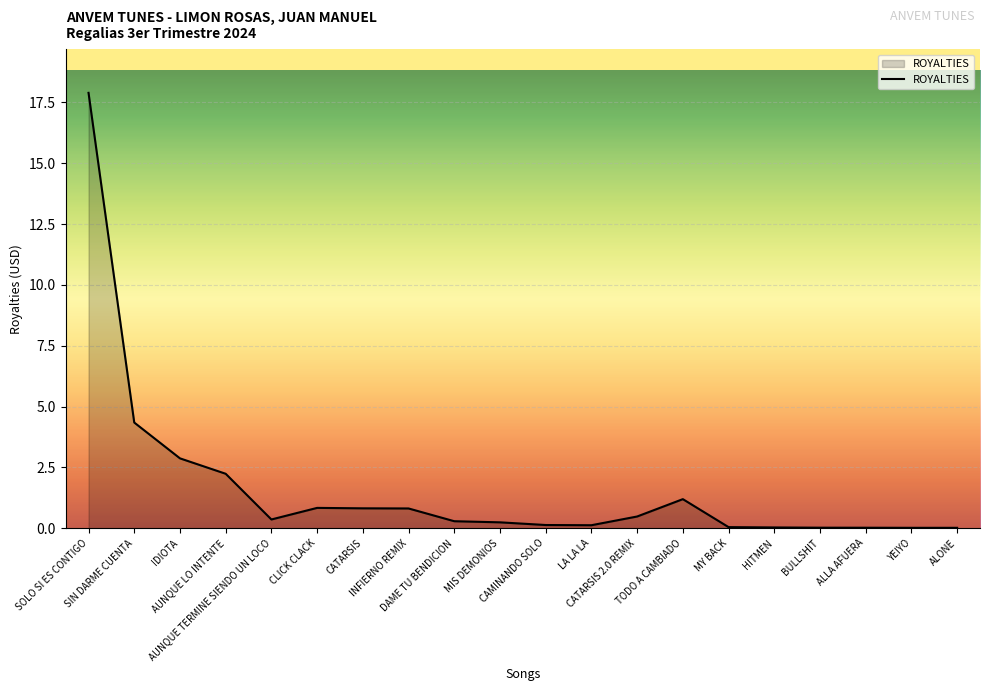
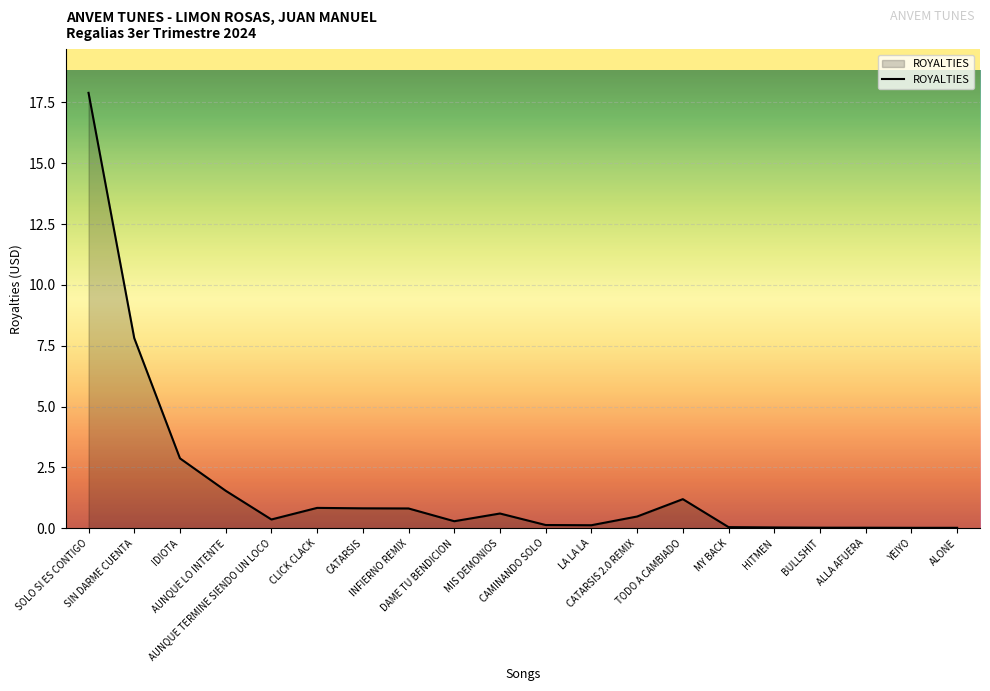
SIN DARME CUENTA: 4.3 -> 7.8
AUNQUE LO INTENTE: 2.2 -> 1.5
MIS DEMONIOS: 0.2 -> 0.6
